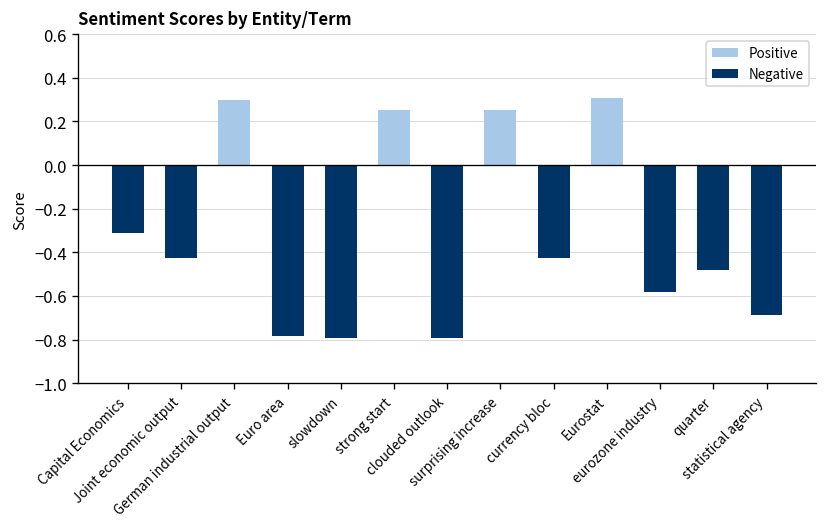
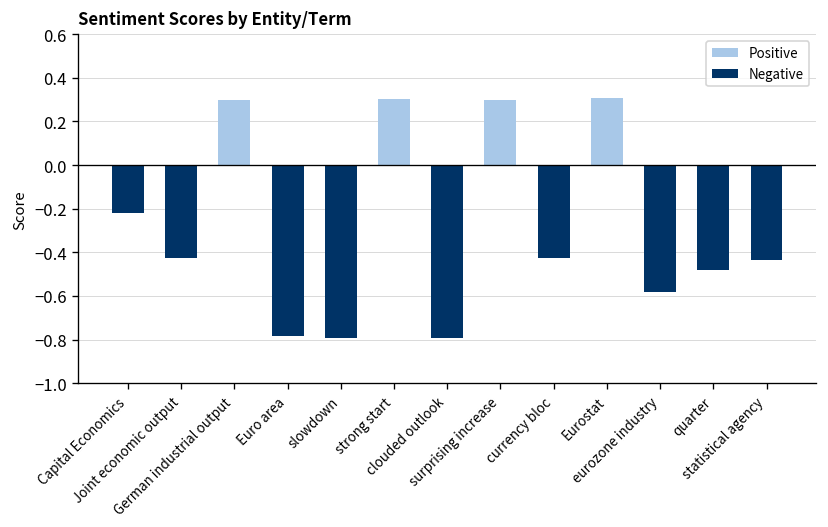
Capital Economics: -0.31 -> -0.22
strong start: 0.25 -> 0.30
surprising increase: 0.25 -> 0.30
statistical agency: -0.69 -> -0.44
